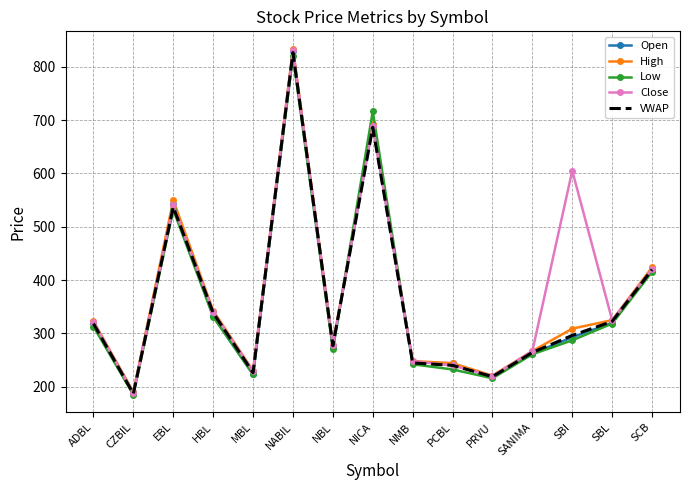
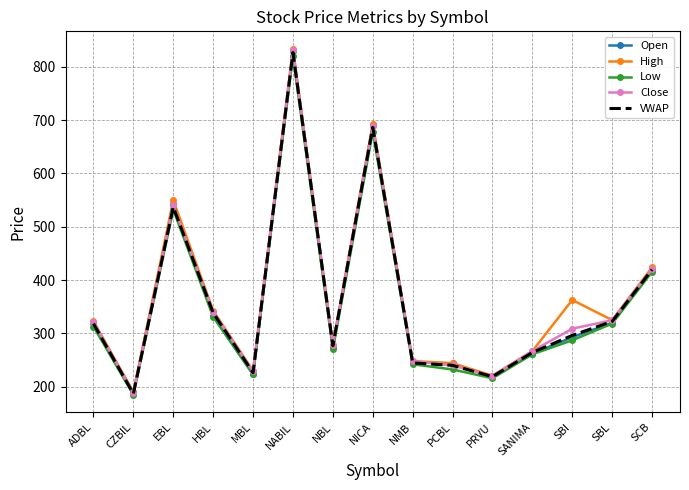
Low, NICA: 720 -> 680
High, SBI: 310 -> 360
Close, SBI: 610 -> 310
